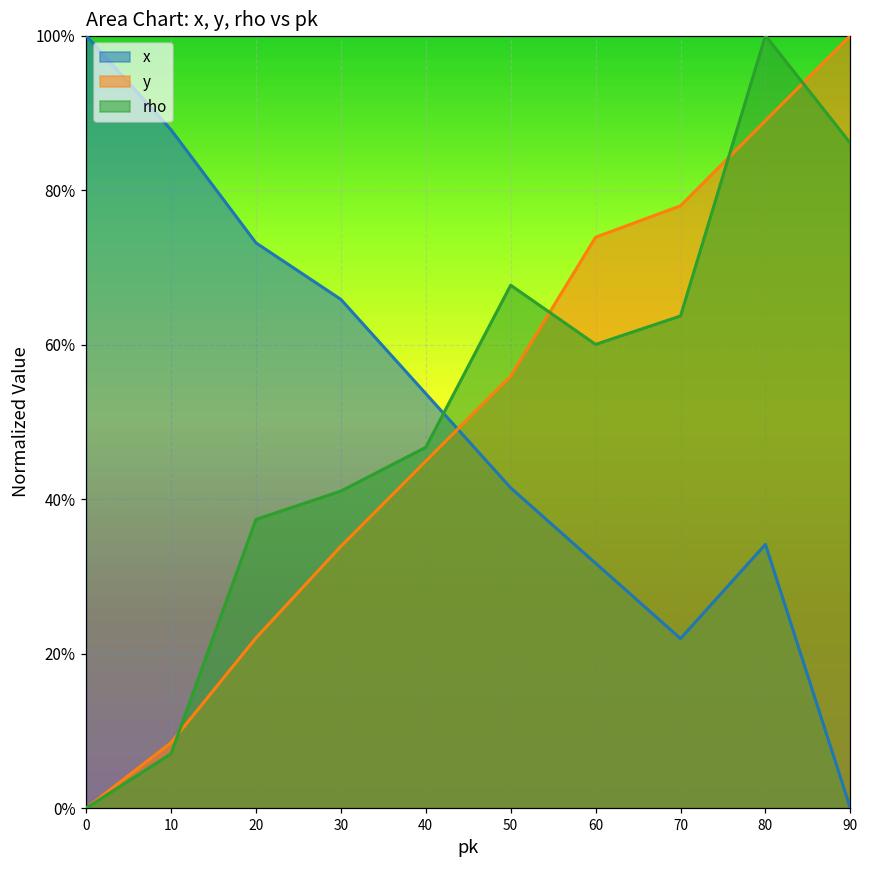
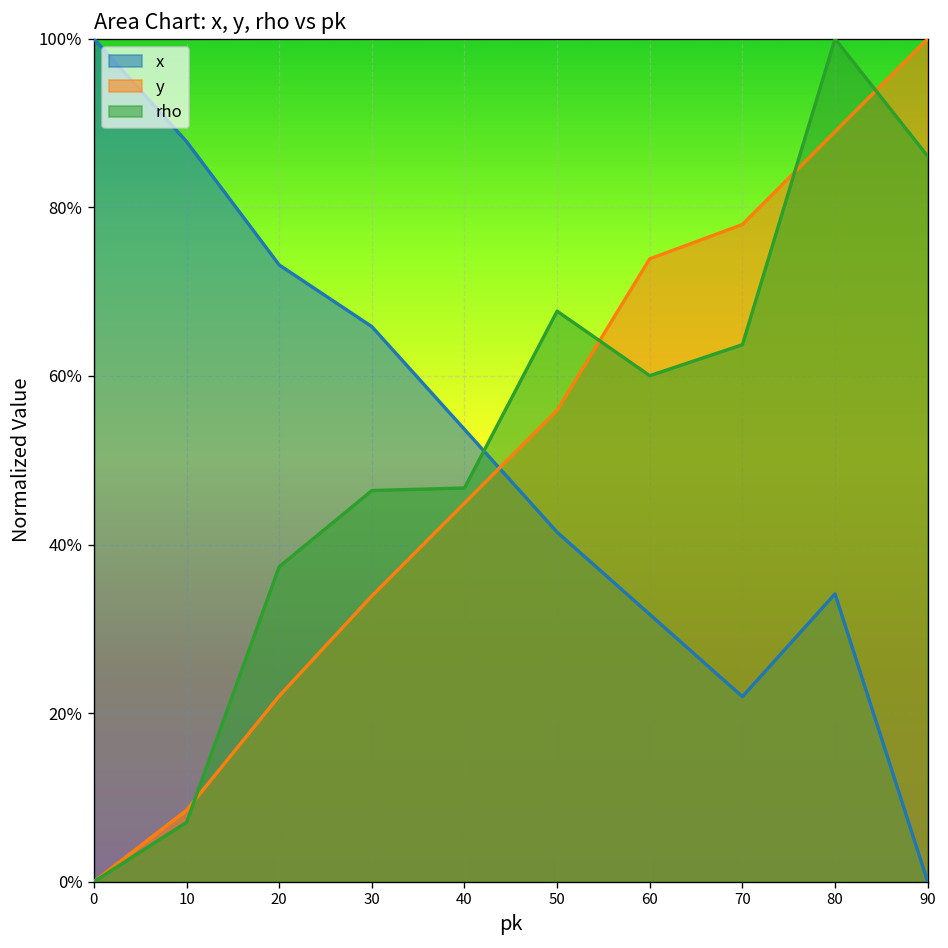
rho, 30: 41% -> 46%
